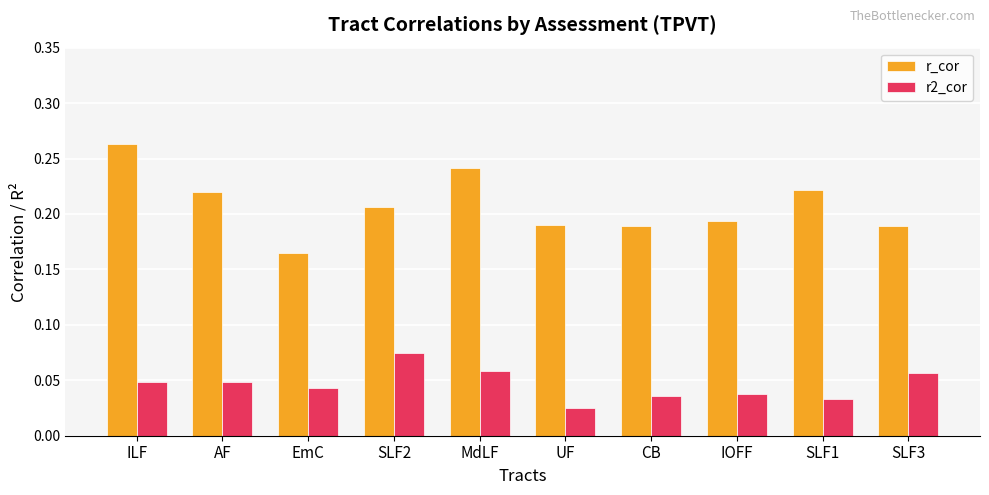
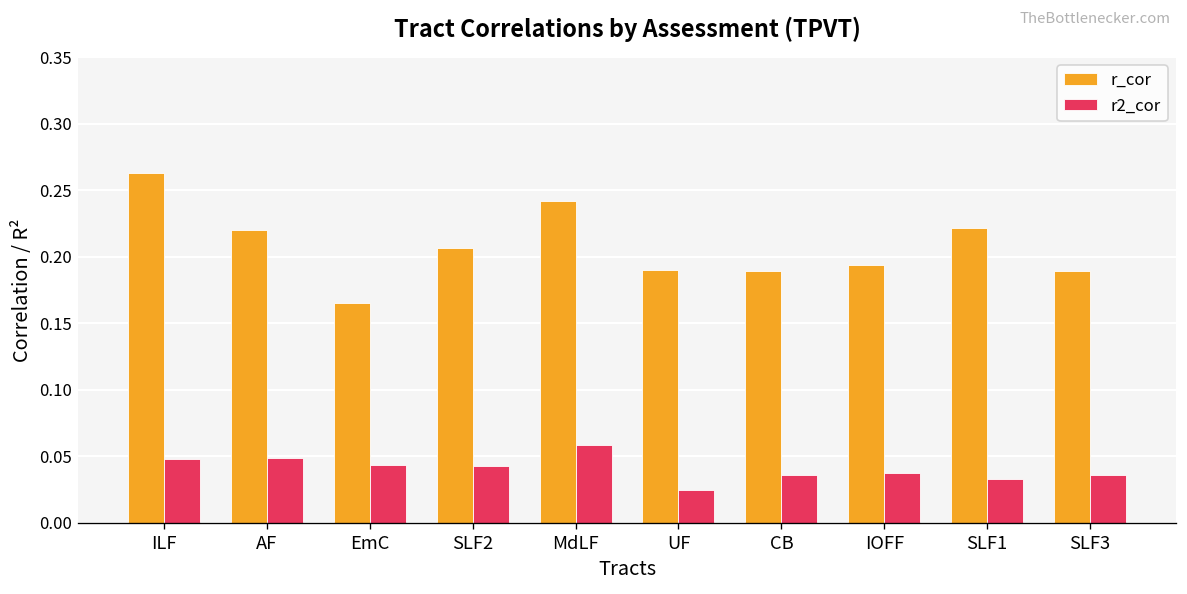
r2_cor, SLF2: 0.074 -> 0.043
r2_cor, SLF3: 0.056 -> 0.036
